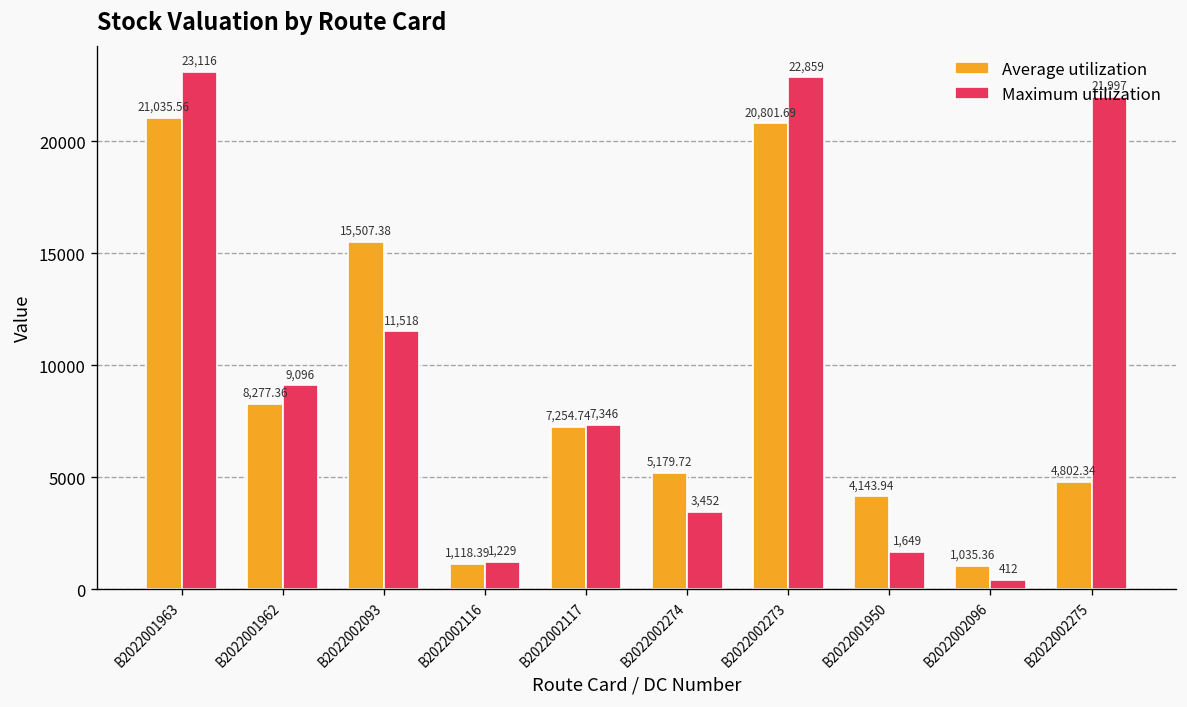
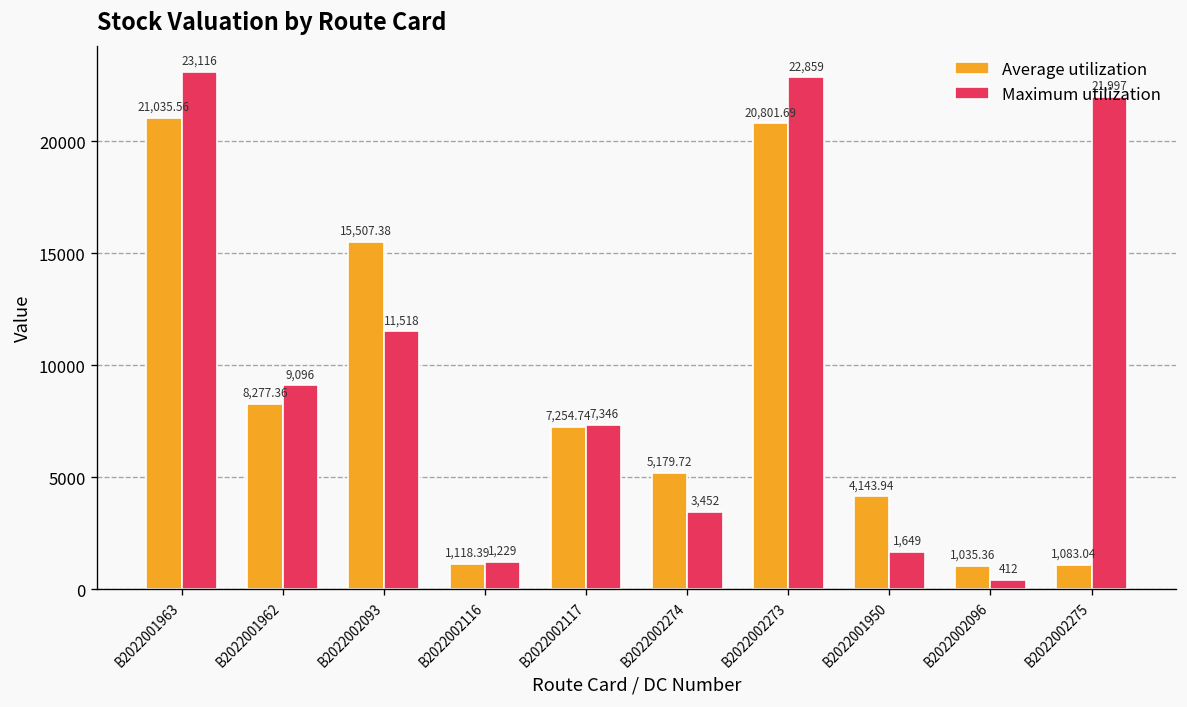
Average utilization, B2022002275: 4,802.34 -> 1,083.04
